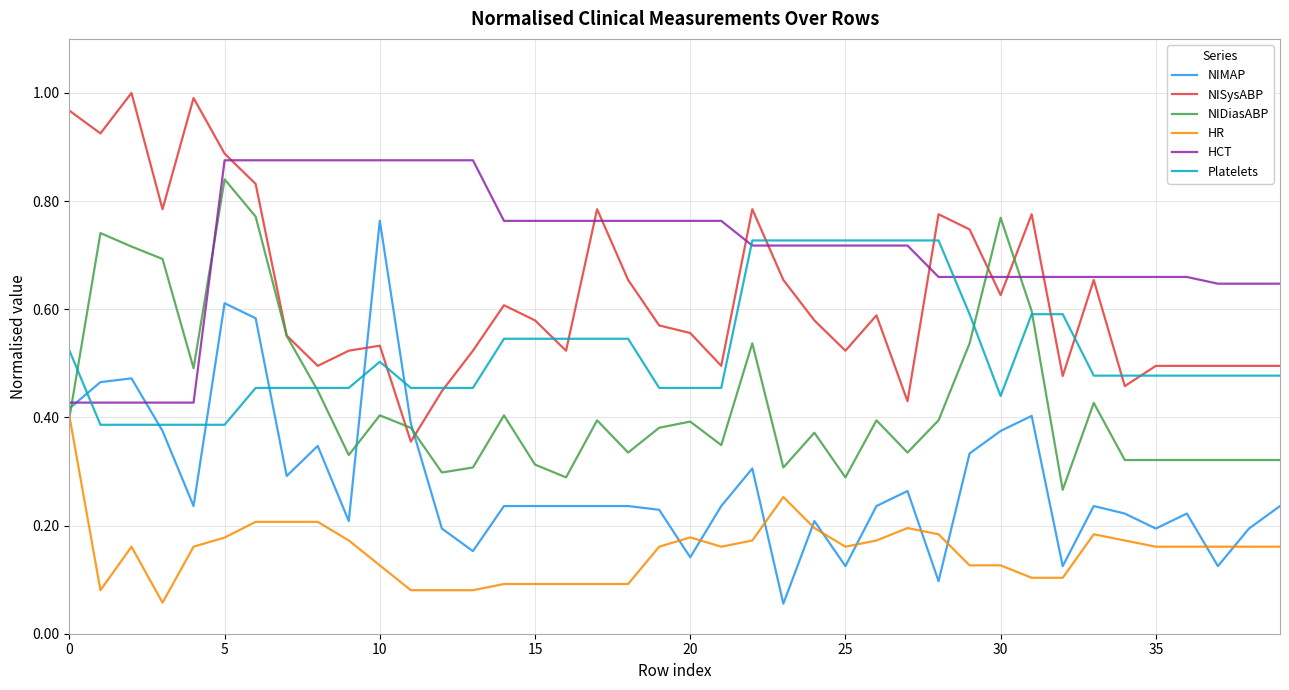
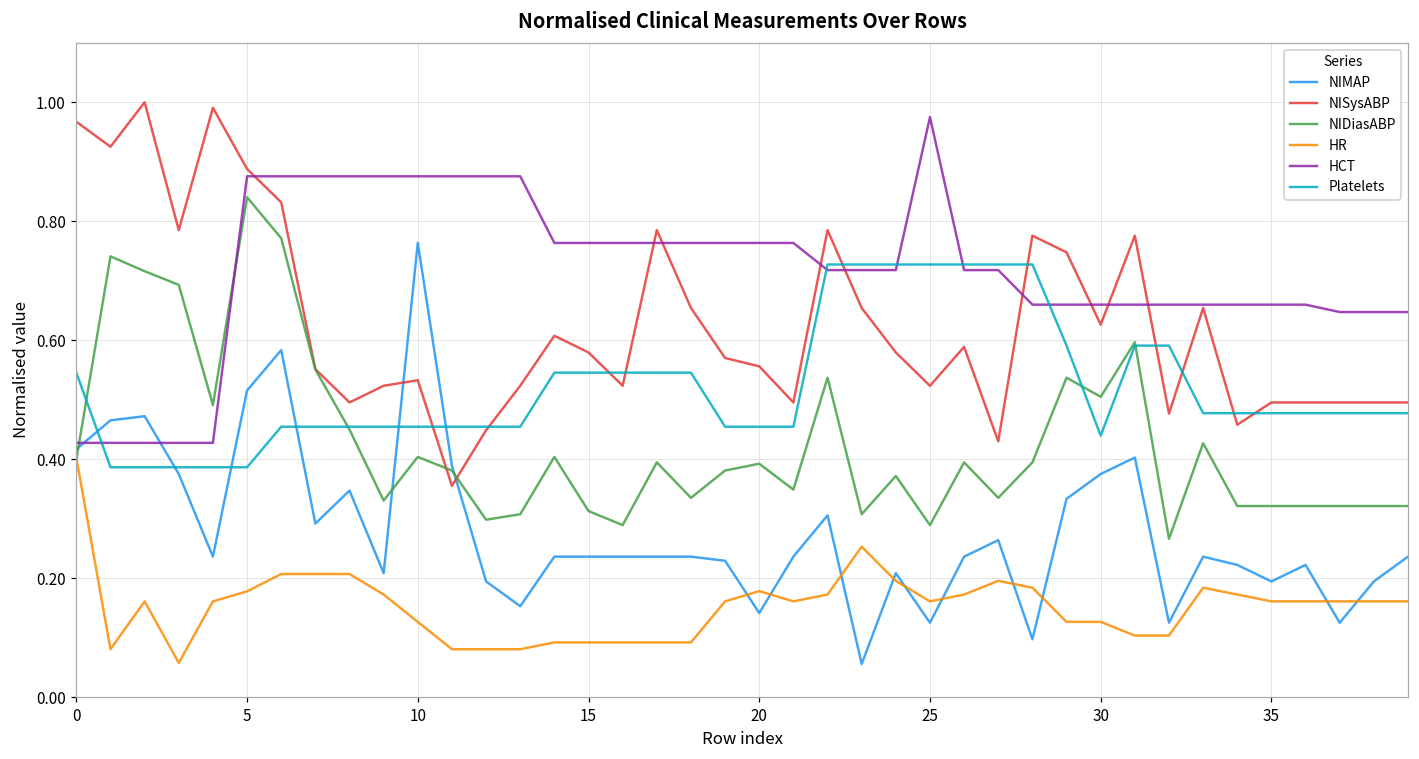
Platelets, 0: 0.52 -> 0.55
NIMAP, 5: 0.61 -> 0.52
Platelets, 10: 0.50 -> 0.45
HCT, 25: 0.72 -> 0.98
NIDiasABP, 30: 0.77 -> 0.50
